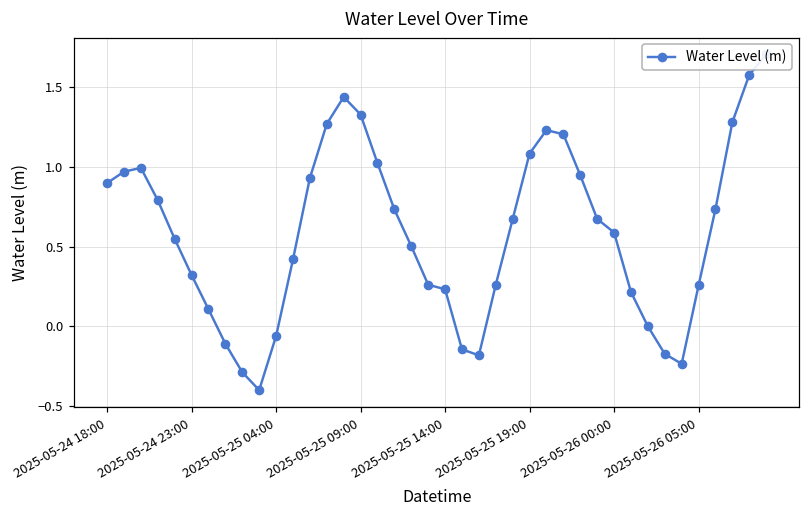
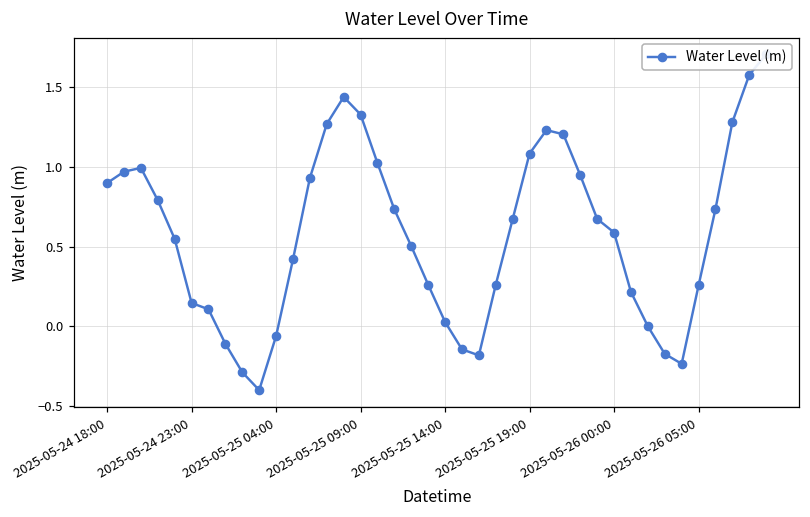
2025-05-24 23:00: 0.32 -> 0.15
2025-05-25 14:00: 0.23 -> 0.03
